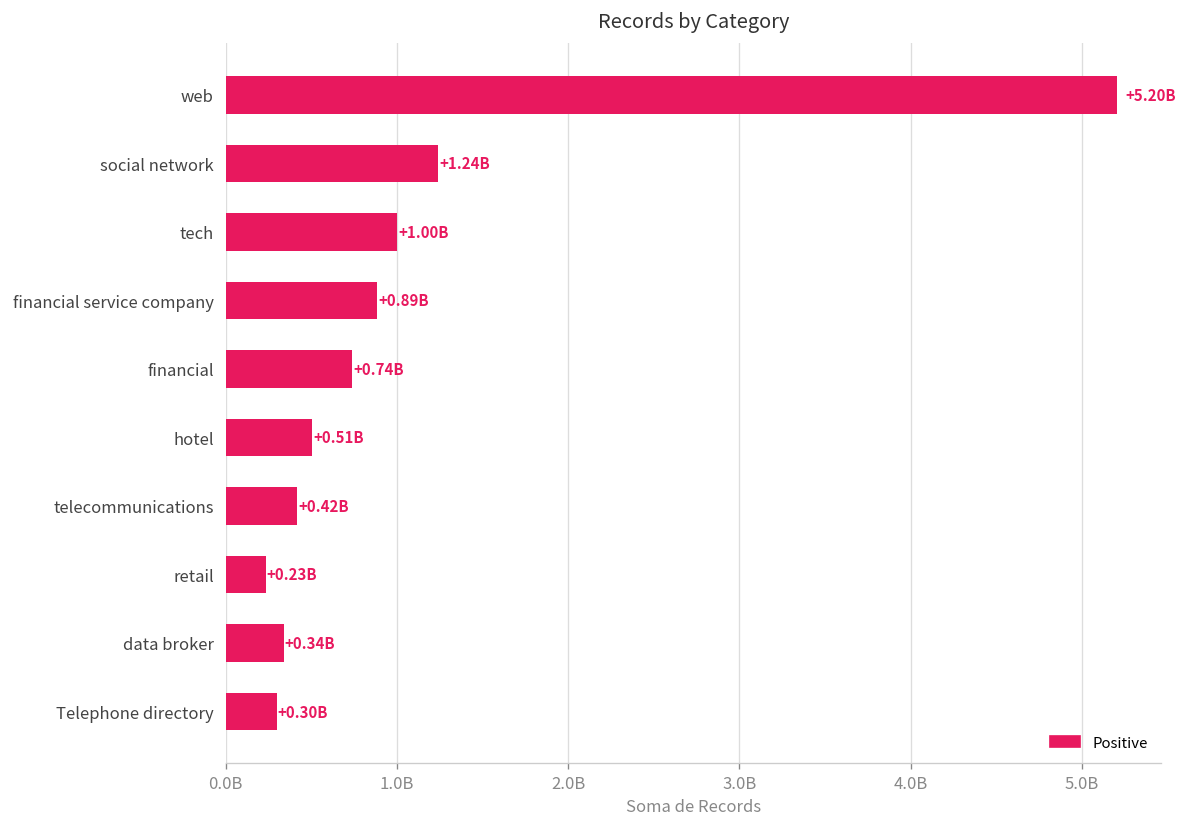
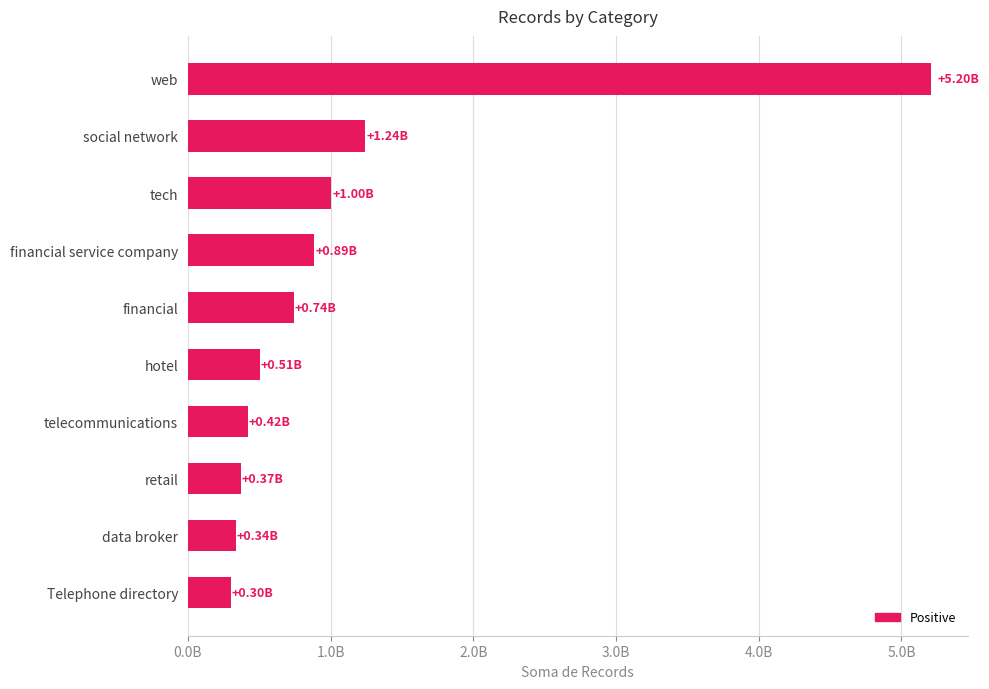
retail: +0.23B -> +0.37B
